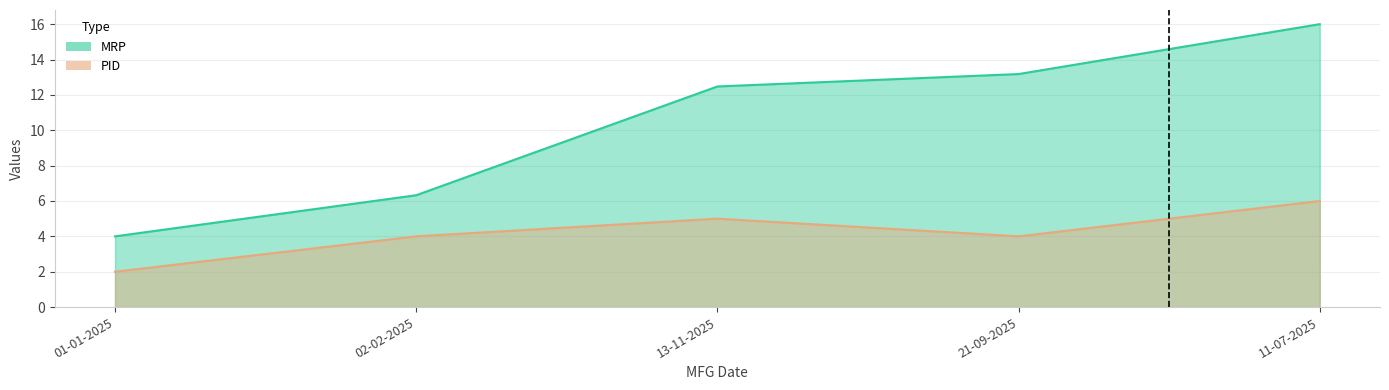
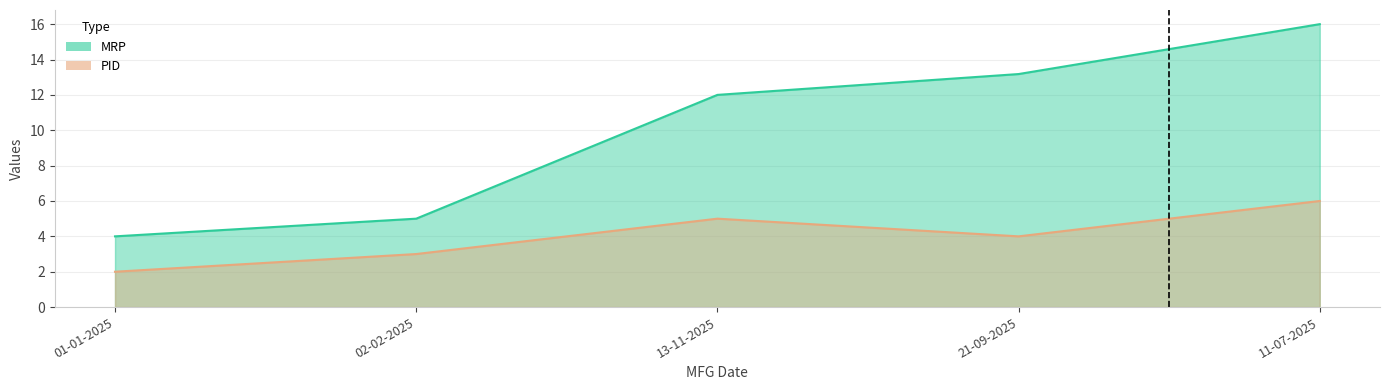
MRP, 02-02-2025: 6.3 -> 5.0
PID, 02-02-2025: 4.0 -> 3.0
MRP, 13-11-2025: 12.5 -> 12.0
